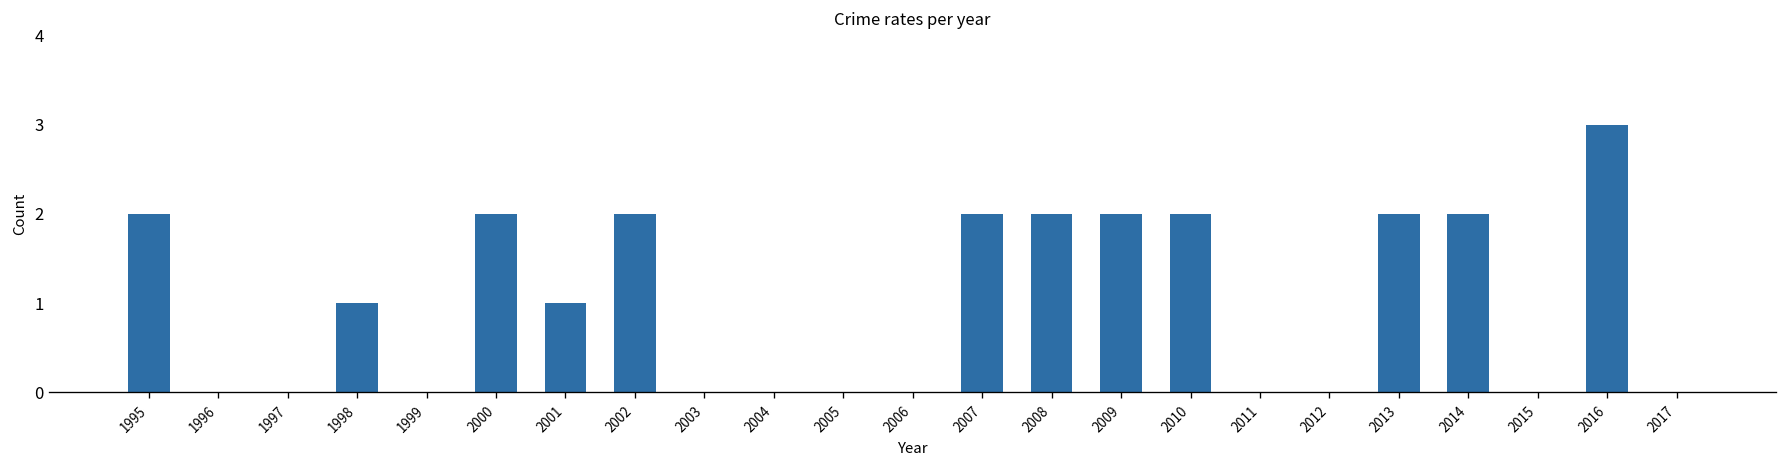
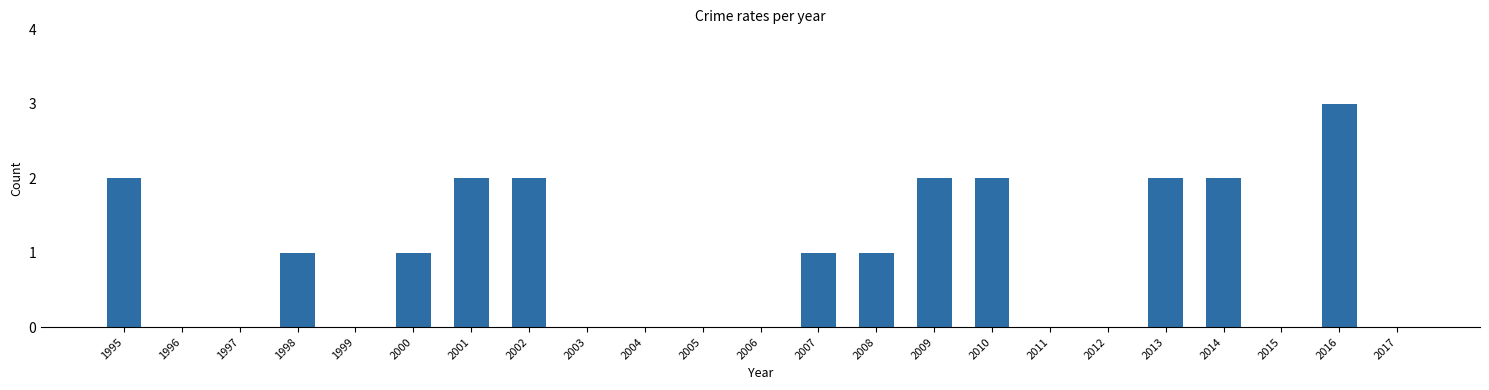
2000: 2 -> 1
2001: 1 -> 2
2007: 2 -> 1
2008: 2 -> 1
